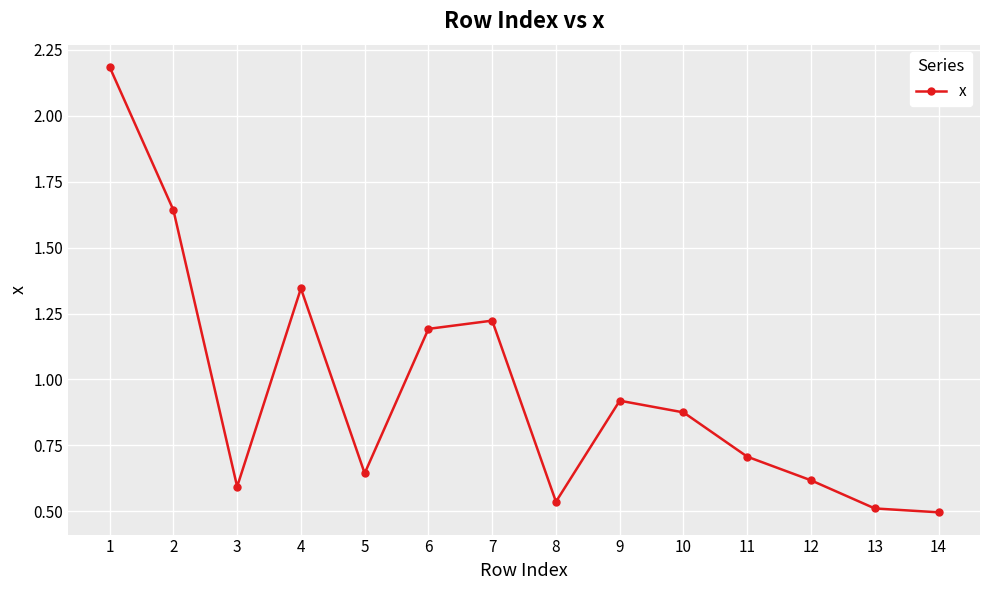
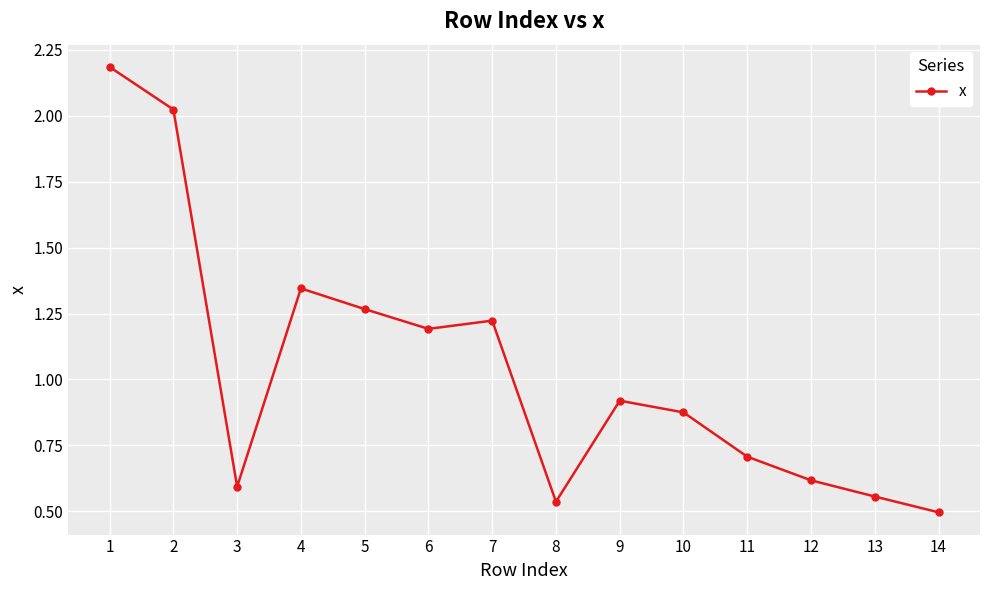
2: 1.64 -> 2.02
5: 0.64 -> 1.27
13: 0.51 -> 0.56
